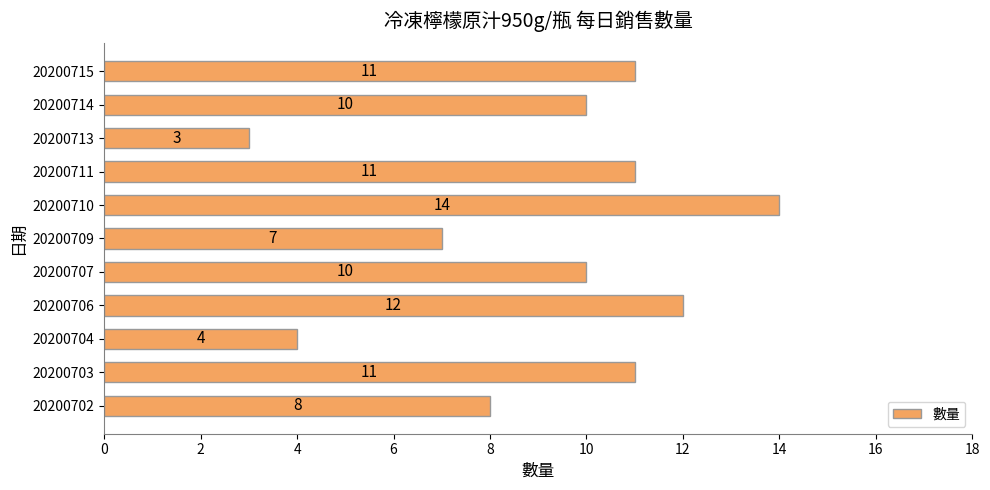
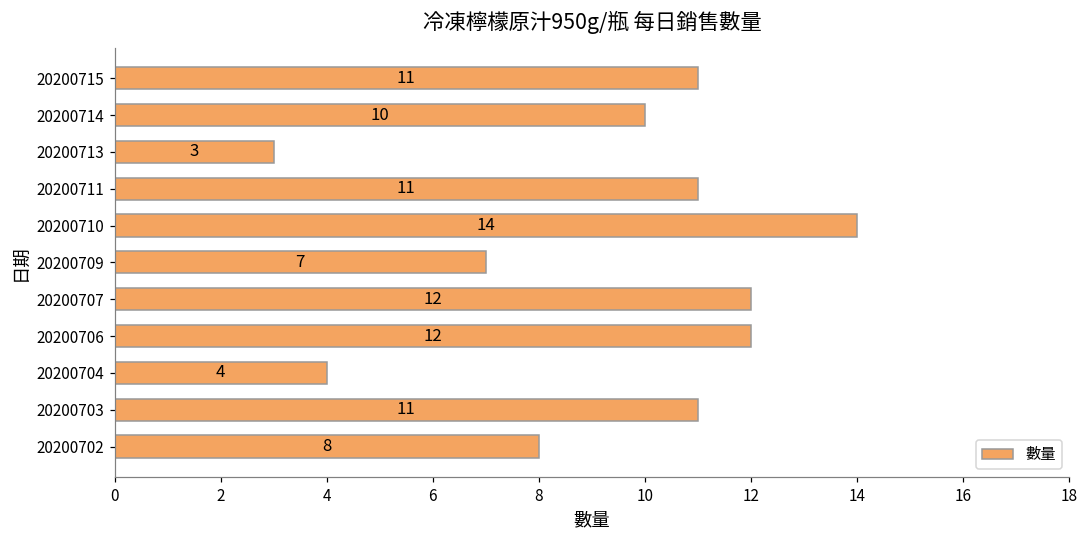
20200707: 10 -> 12
